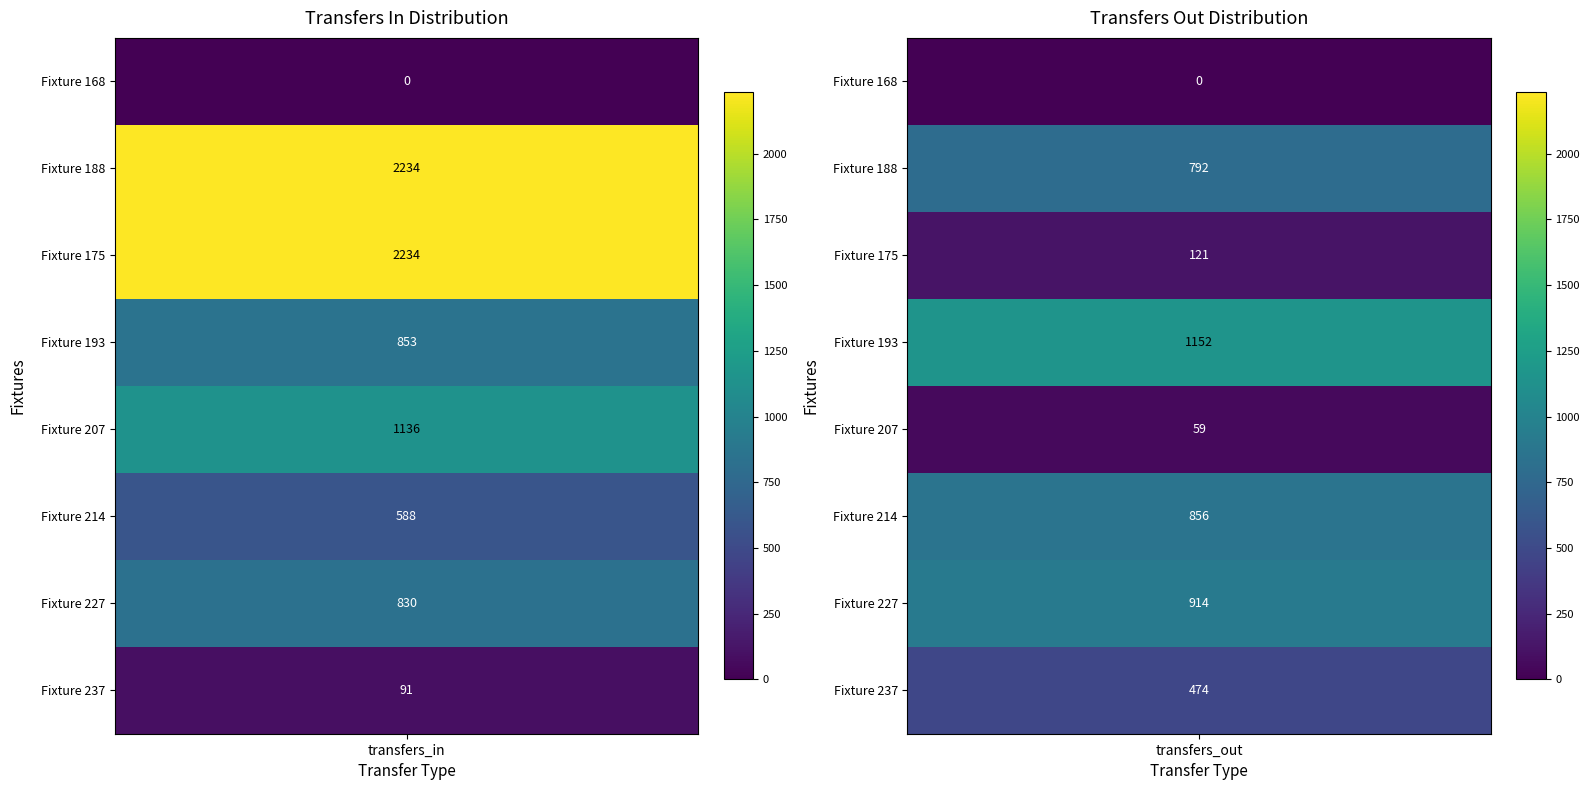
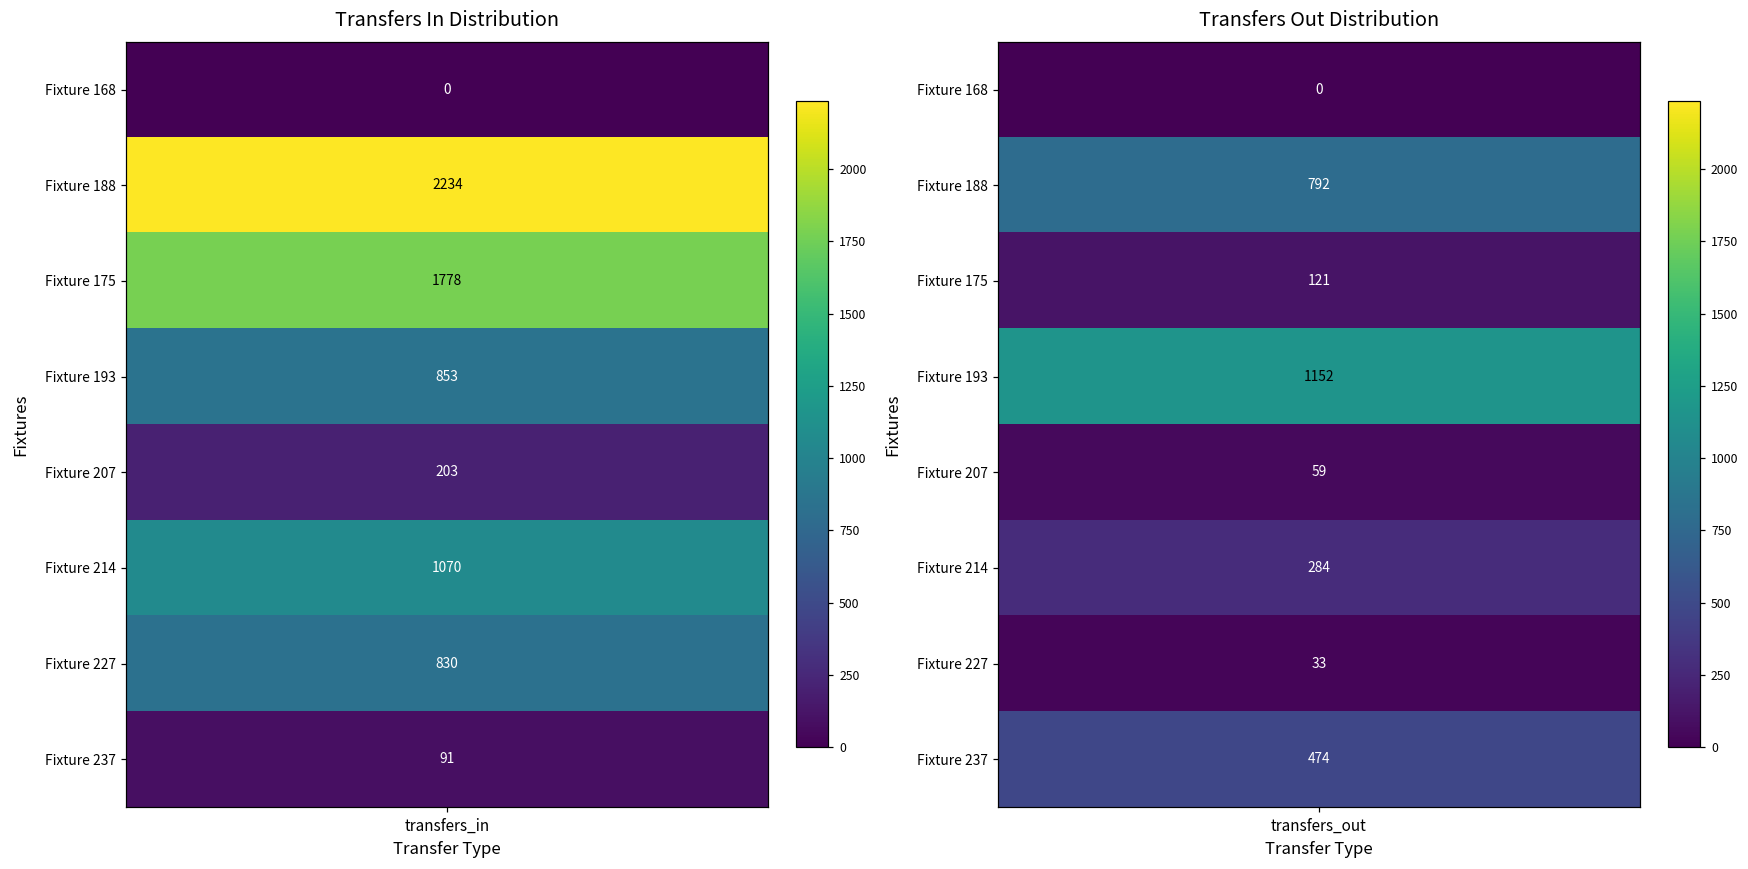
Transfers In Distribution, Fixture 175, transfers_in: 2234 -> 1778
Transfers In Distribution, Fixture 207, transfers_in: 1136 -> 203
Transfers In Distribution, Fixture 214, transfers_in: 588 -> 1070
Transfers Out Distribution, Fixture 214, transfers_out: 856 -> 284
Transfers Out Distribution, Fixture 227, transfers_out: 914 -> 33
